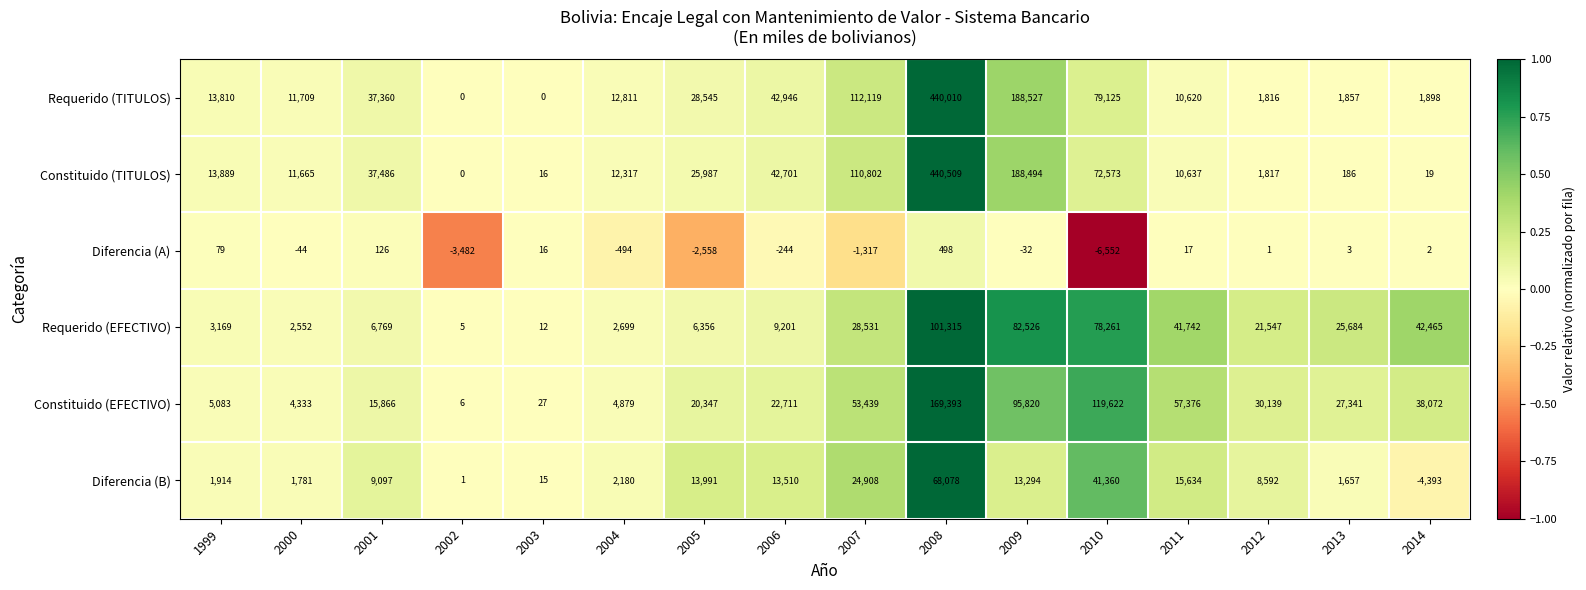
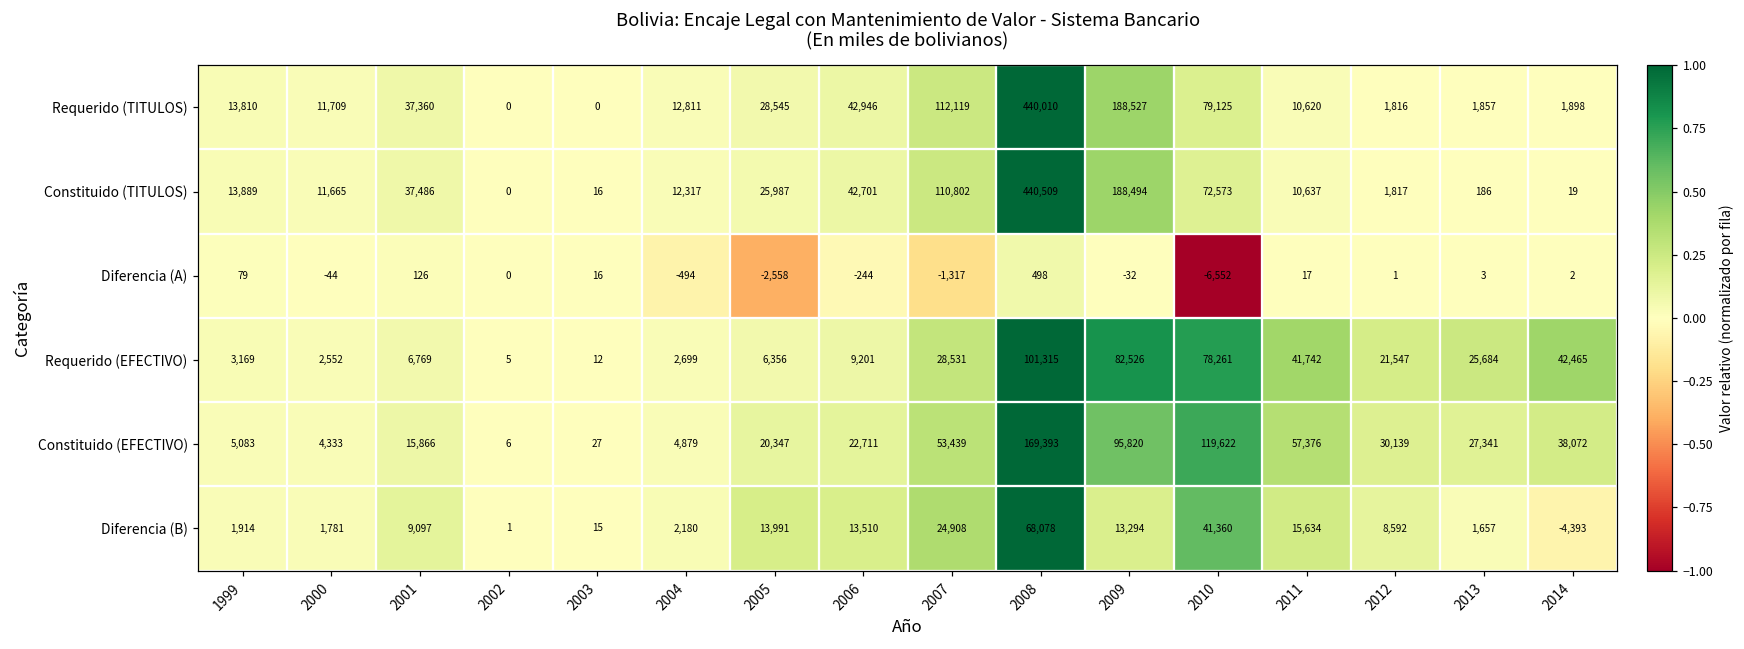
Diferencia (A), 2002: -3,482 -> 0
